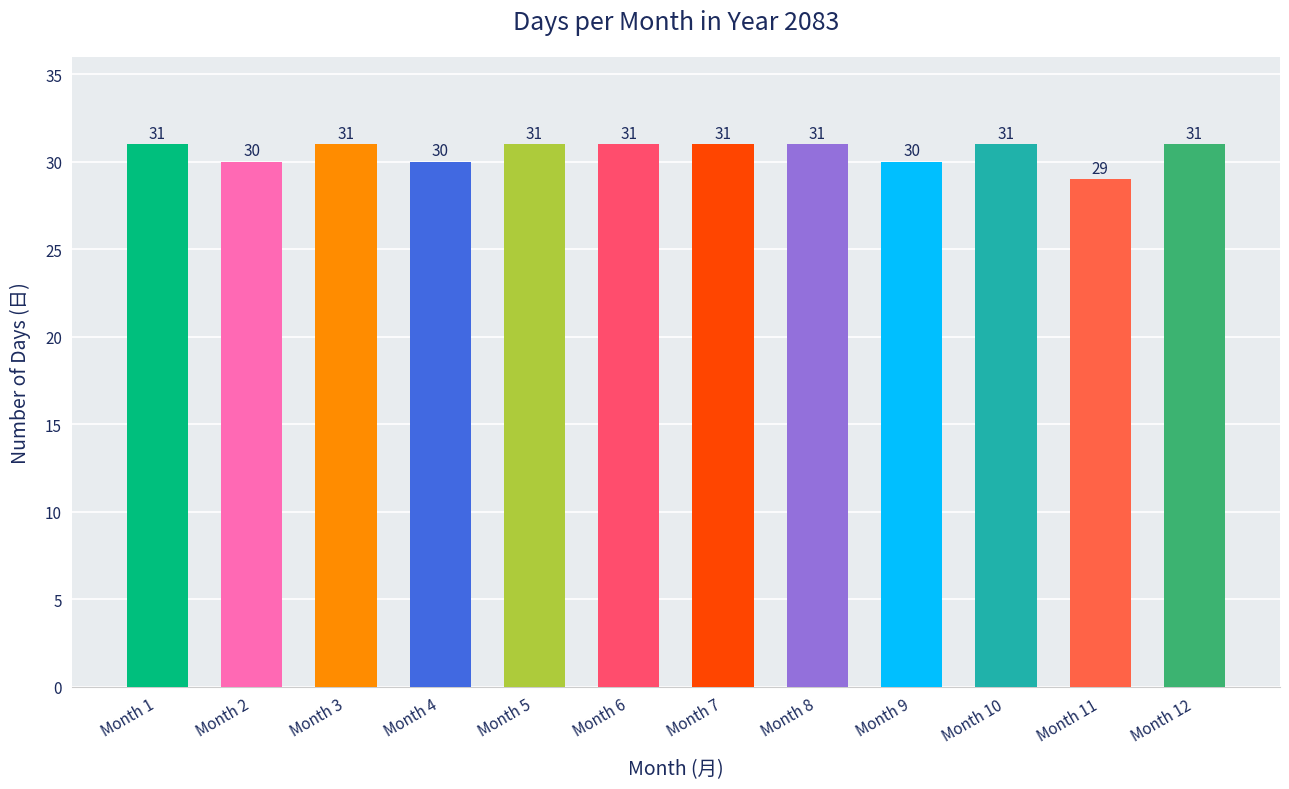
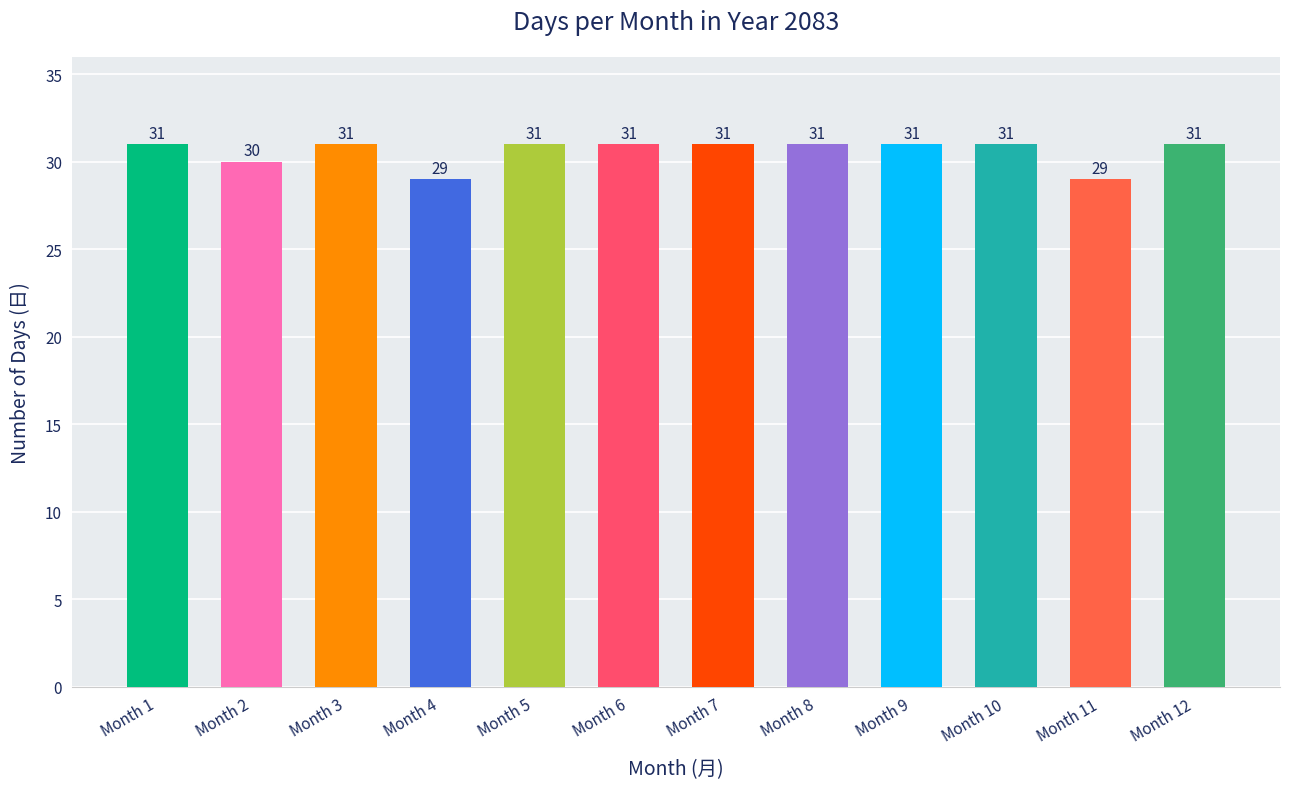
Month 4: 30 -> 29
Month 9: 30 -> 31
